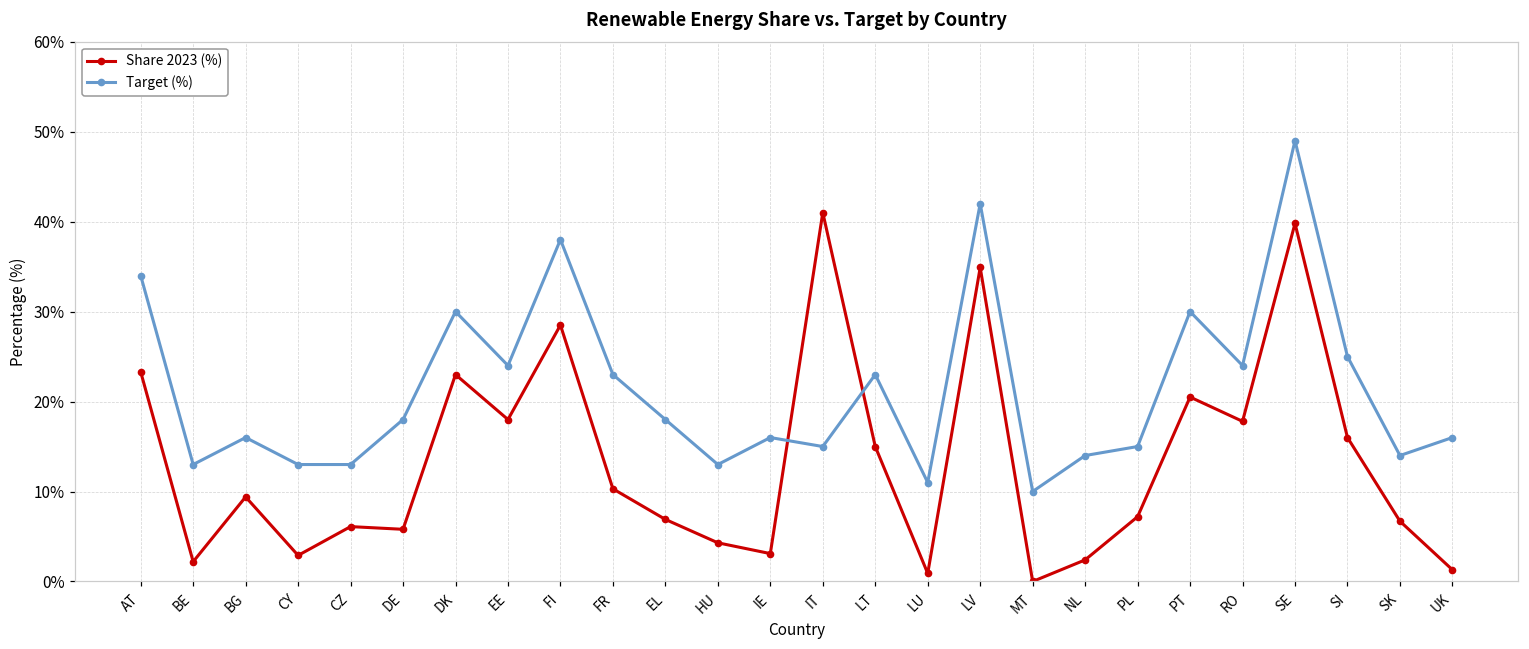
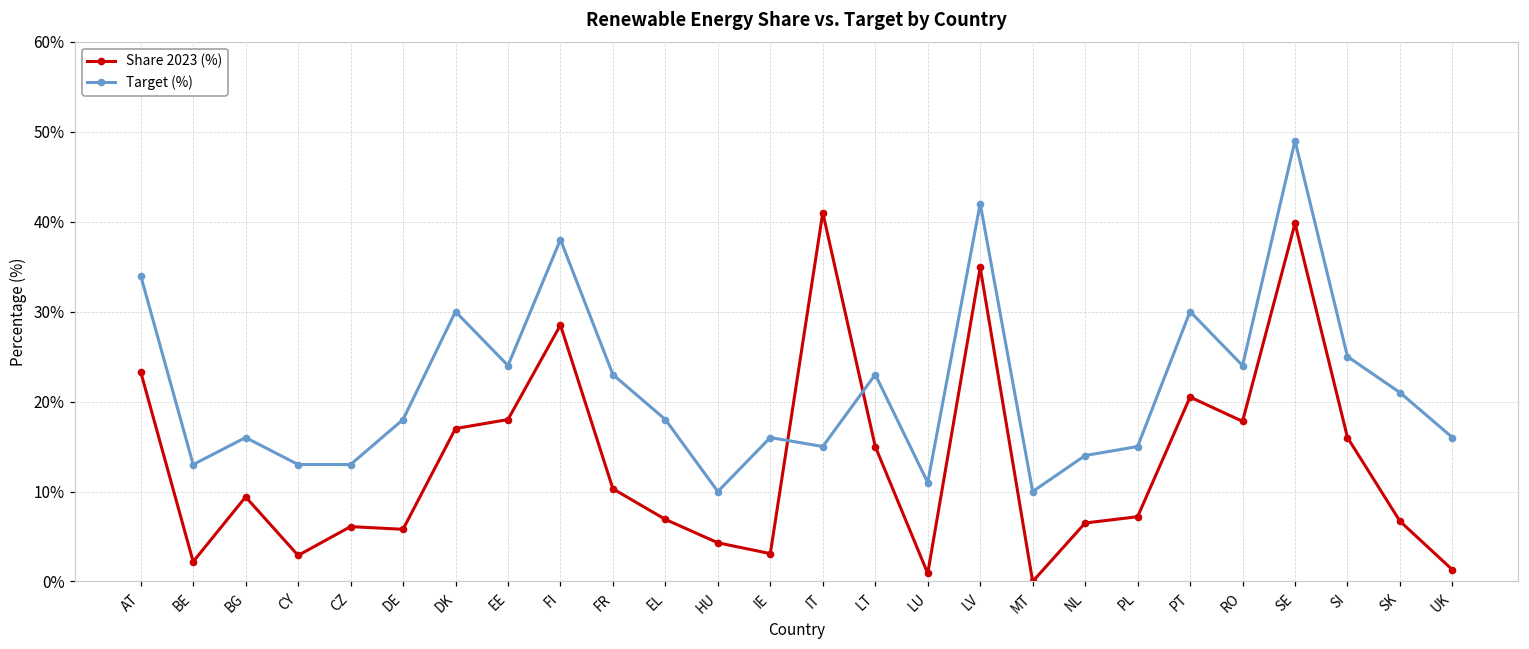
Share 2023 (%), DK: 23% -> 17%
Target (%), HU: 13% -> 10%
Share 2023 (%), NL: 2% -> 7%
Target (%), SK: 14% -> 21%
